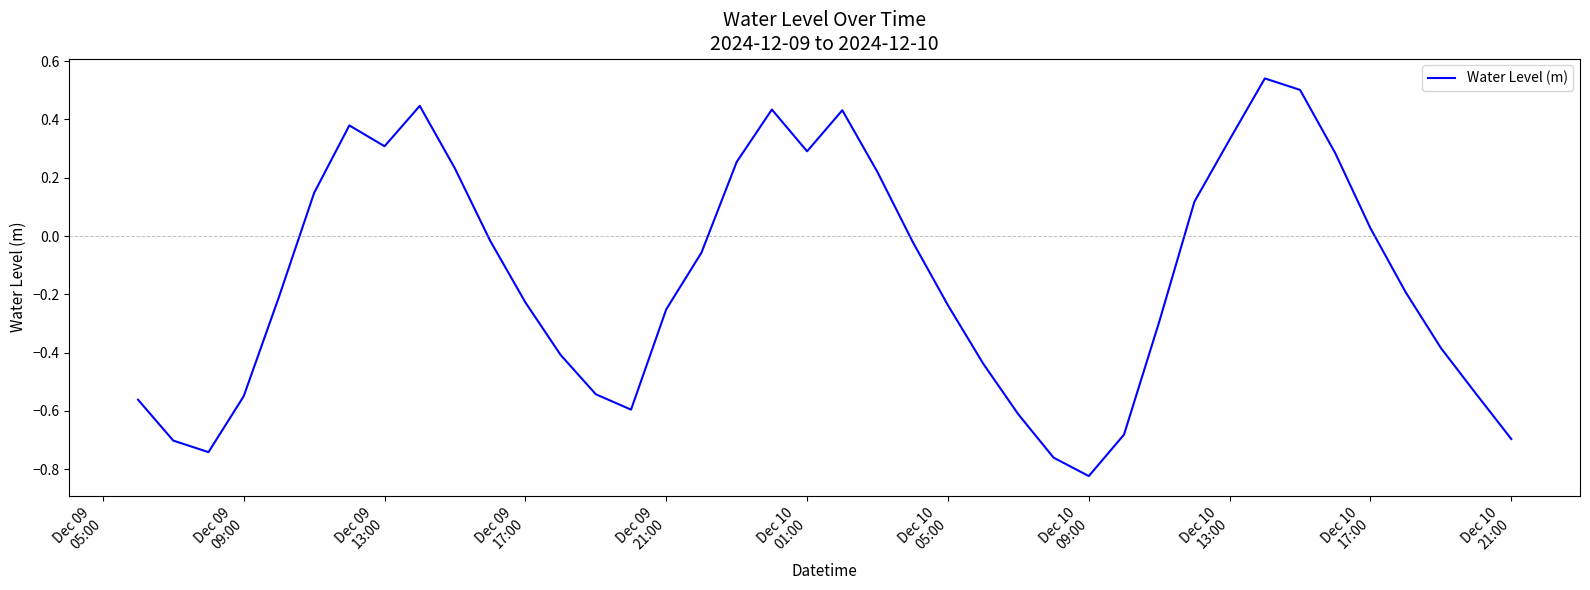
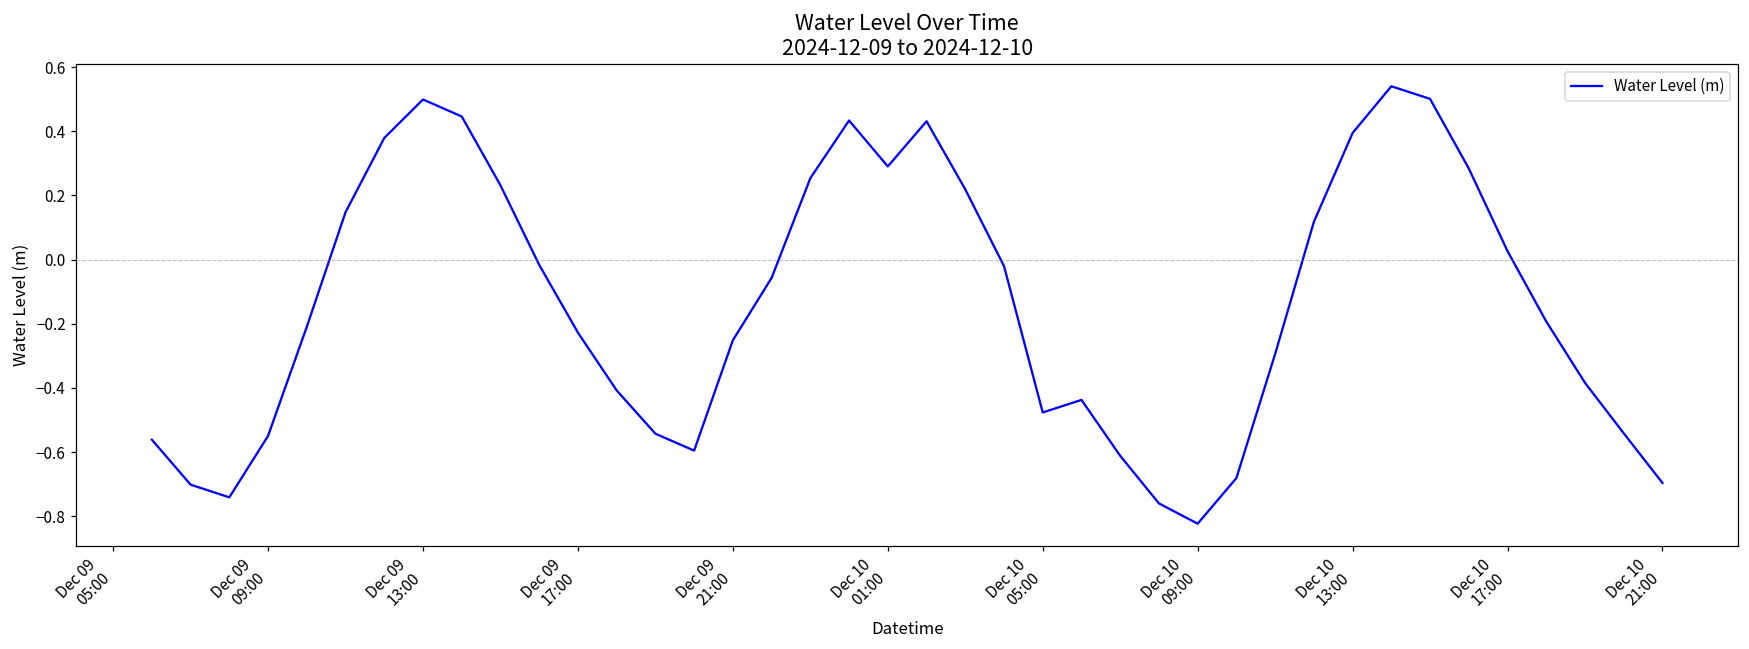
Dec 09 13:00: 0.31 -> 0.50
Dec 10 05:00: -0.24 -> -0.48
Dec 10 13:00: 0.33 -> 0.39
